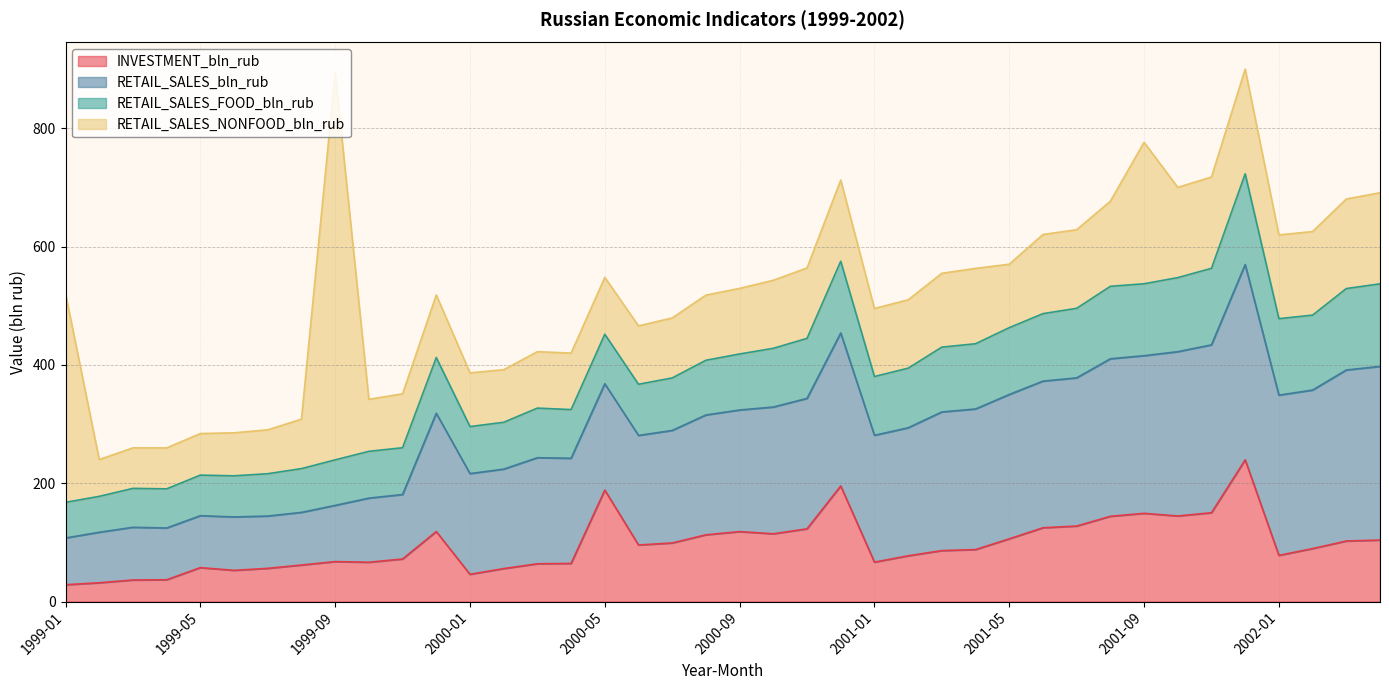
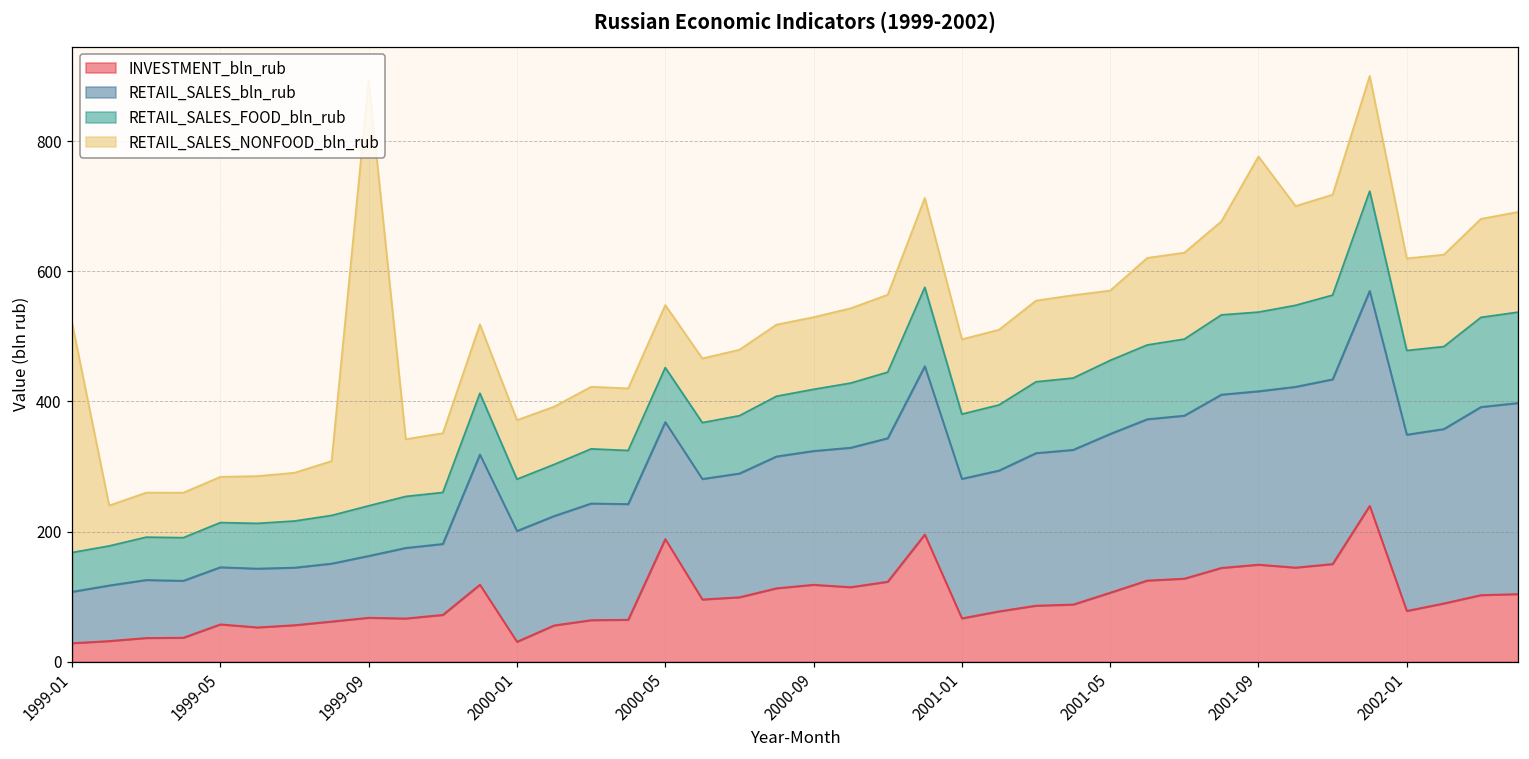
INVESTMENT_bln_rub, 2000-01: 50 -> 30
